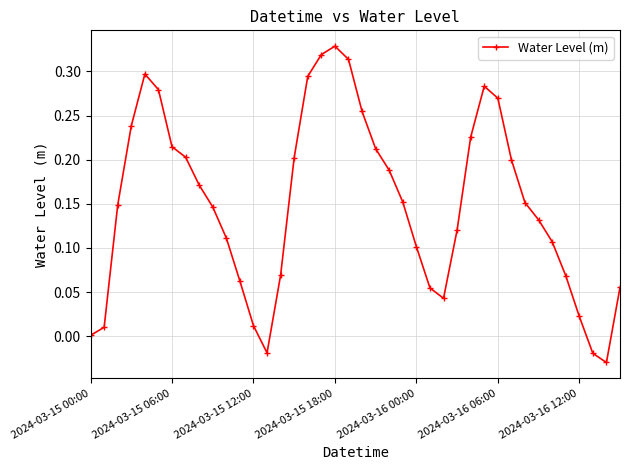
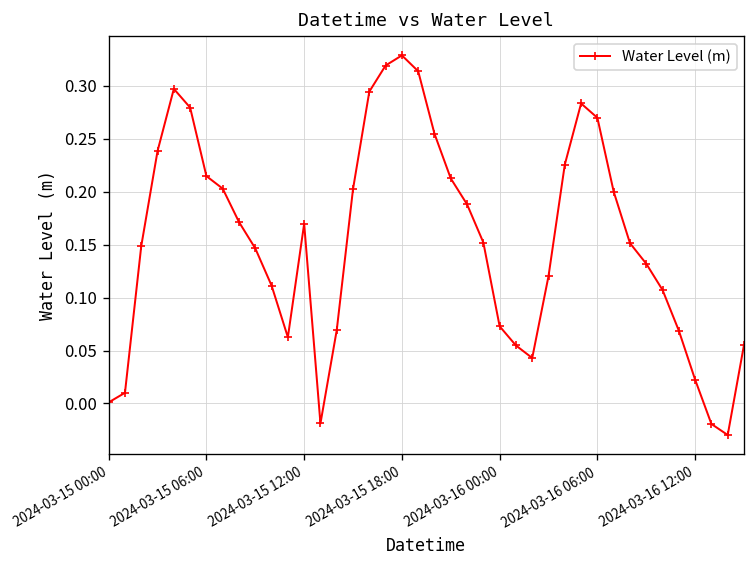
2024-03-15 12:00: 0.01 -> 0.17
2024-03-16 00:00: 0.10 -> 0.07
